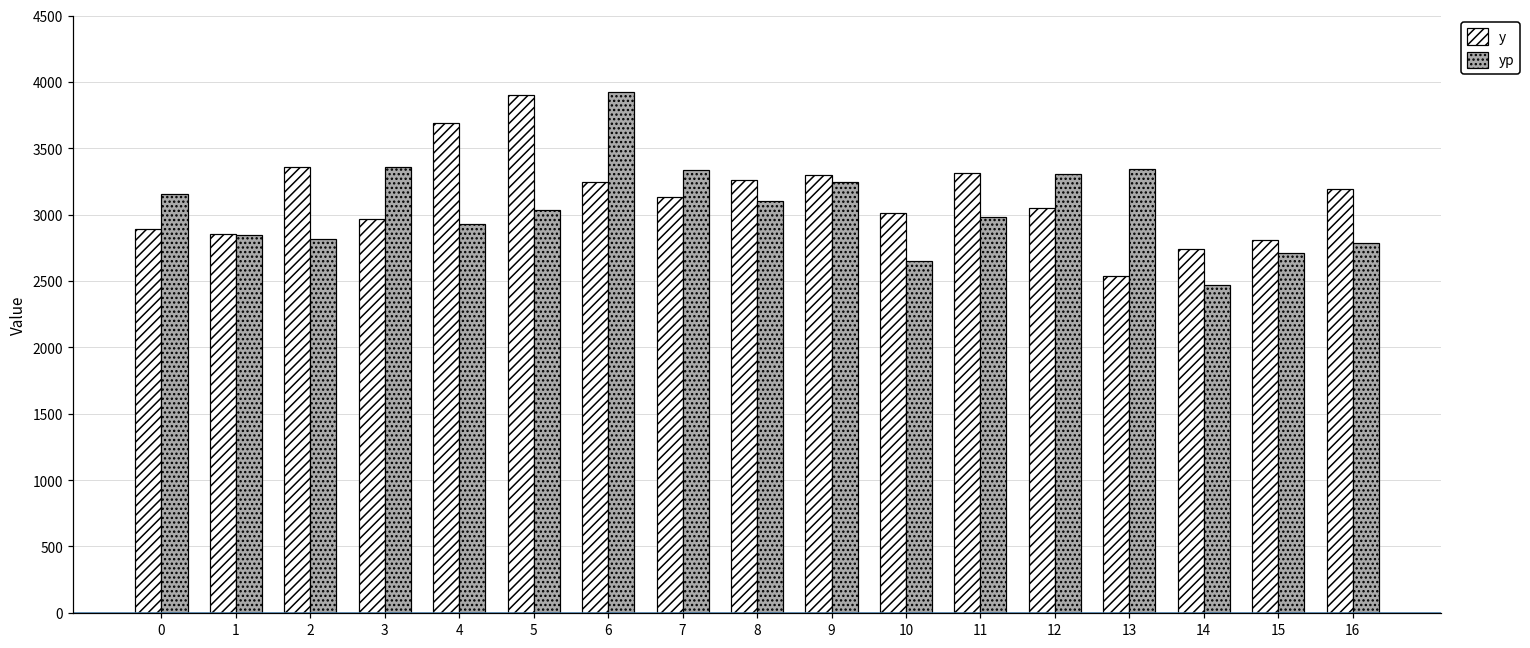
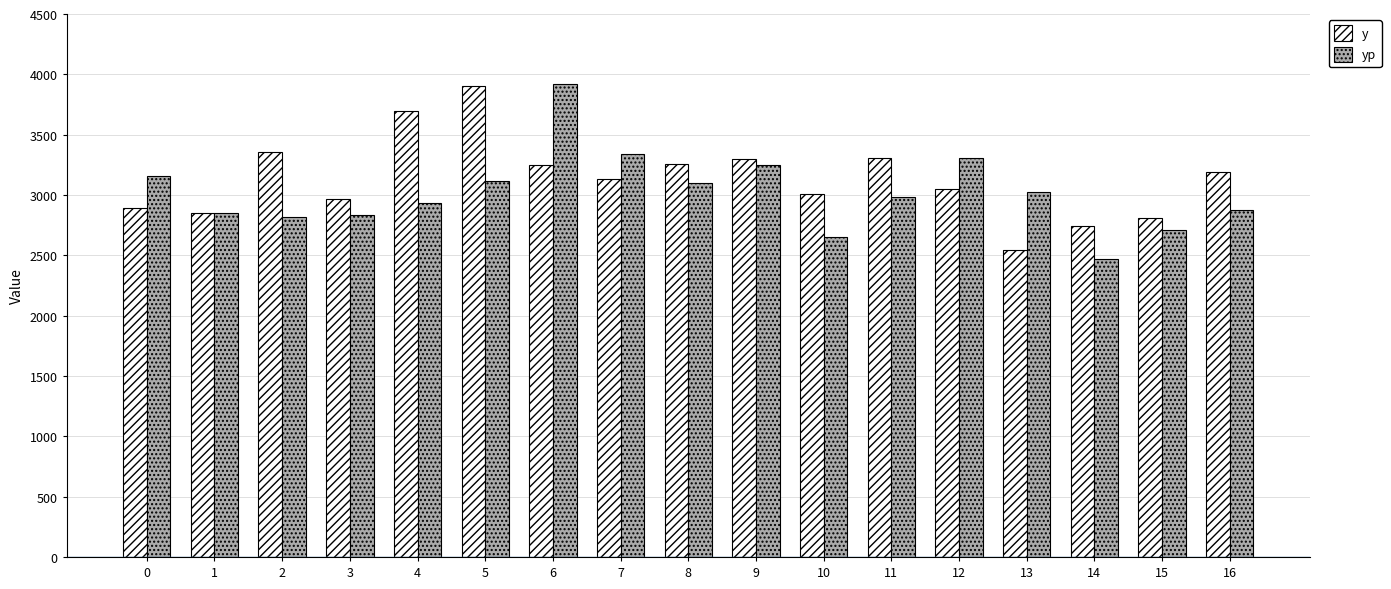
yp, 3: 3360 -> 2830
yp, 5: 3040 -> 3120
yp, 13: 3350 -> 3020
yp, 16: 2780 -> 2870
